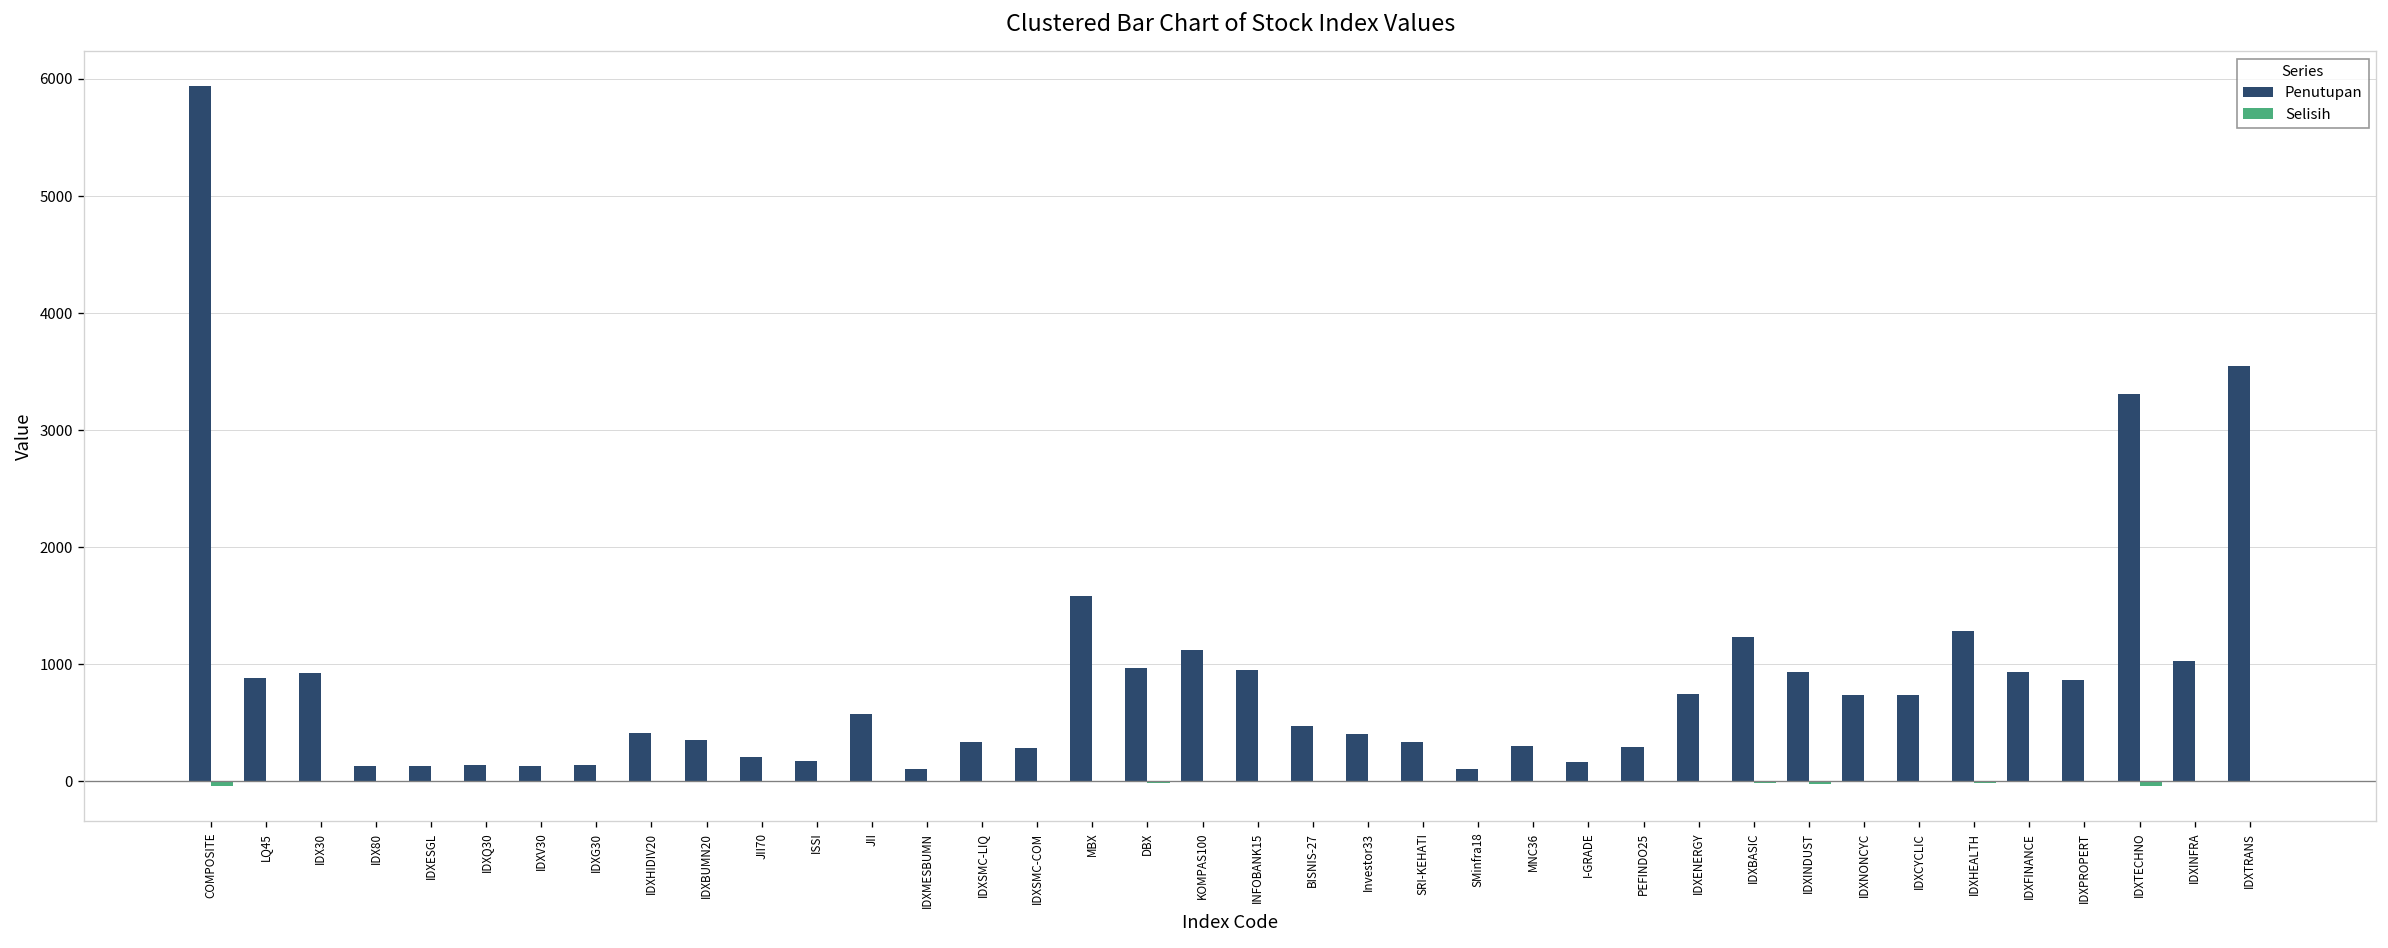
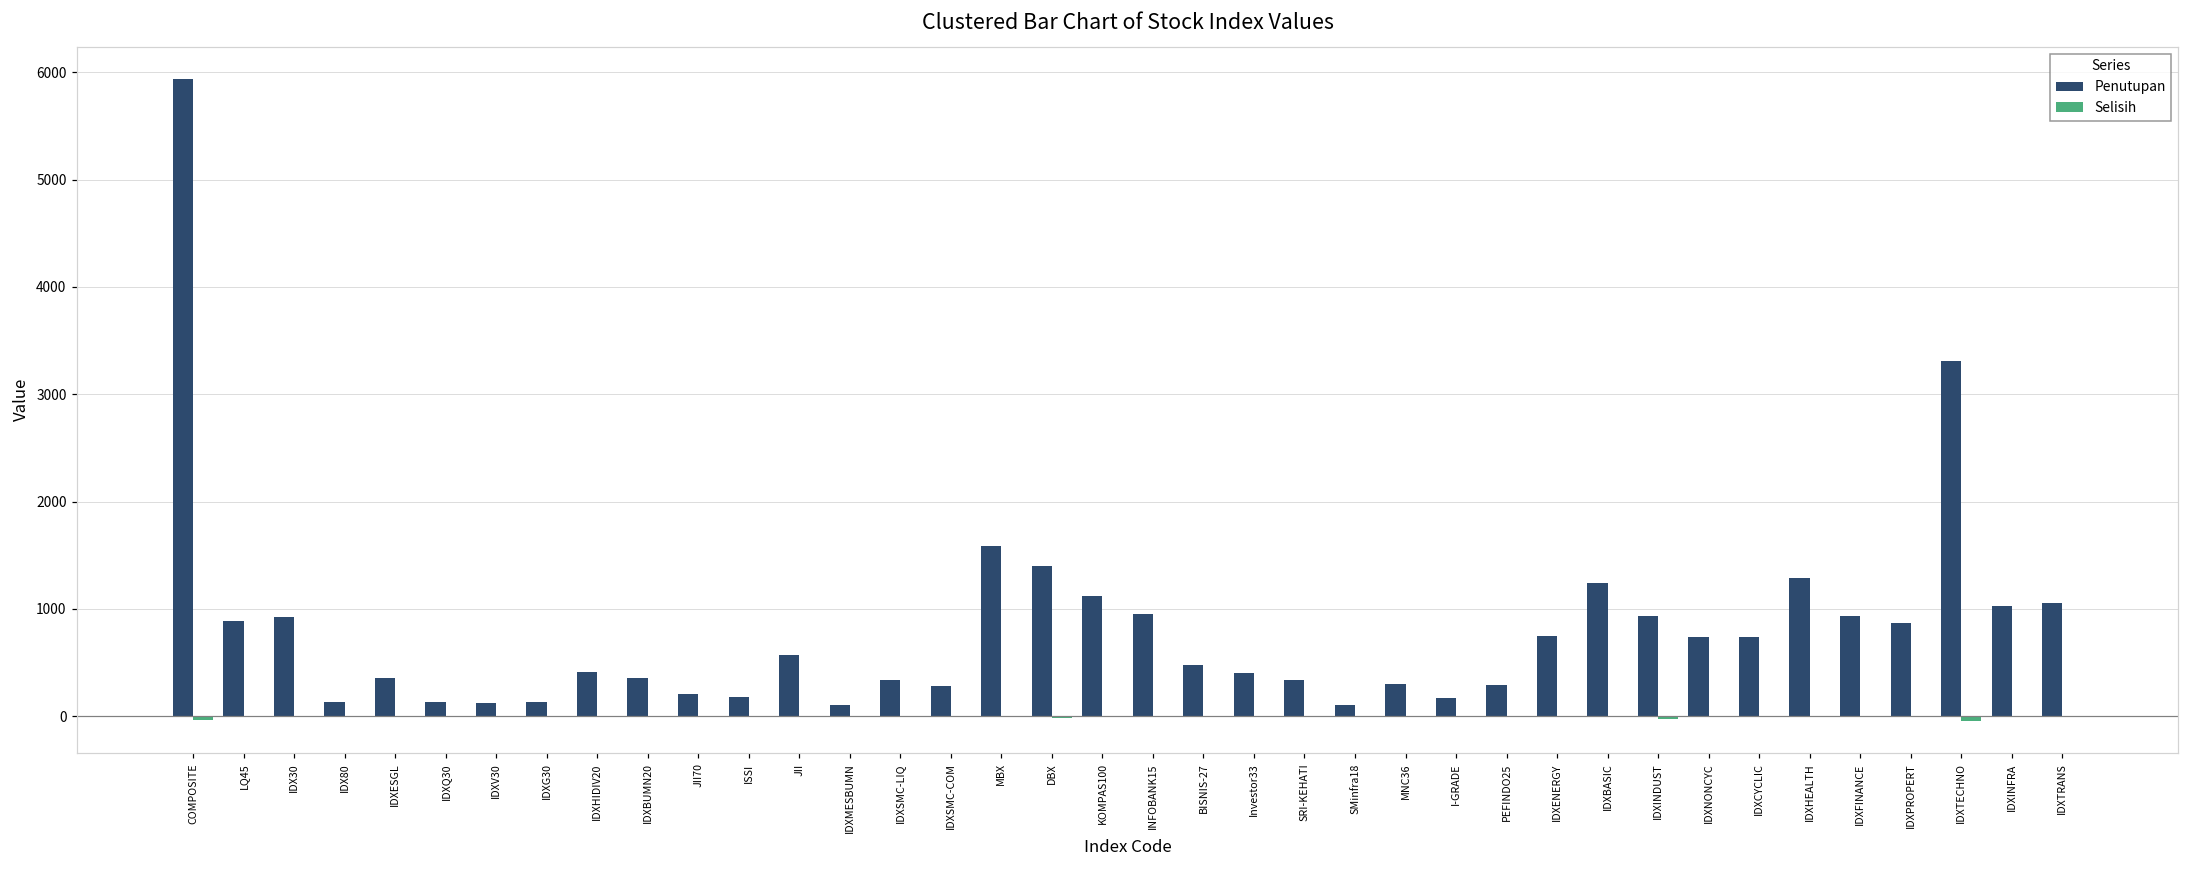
Penutupan, IDXESGL: 100 -> 400
Penutupan, DBX: 1000 -> 1400
Penutupan, IDXTRANS: 3600 -> 1100
